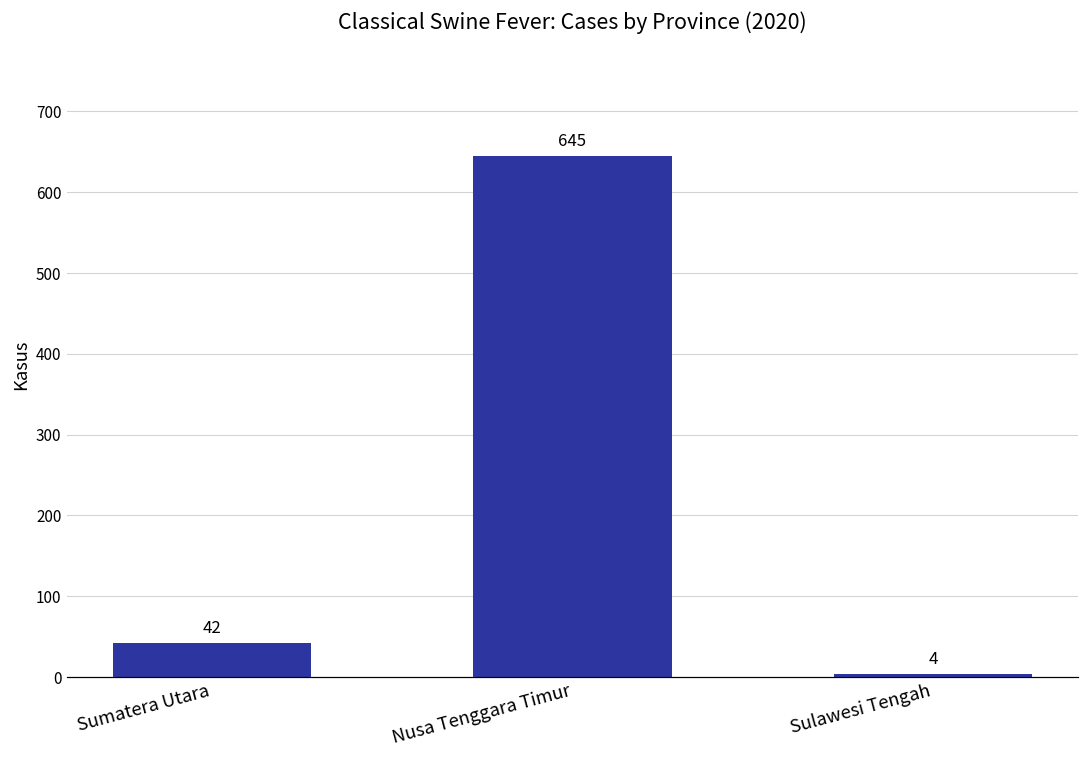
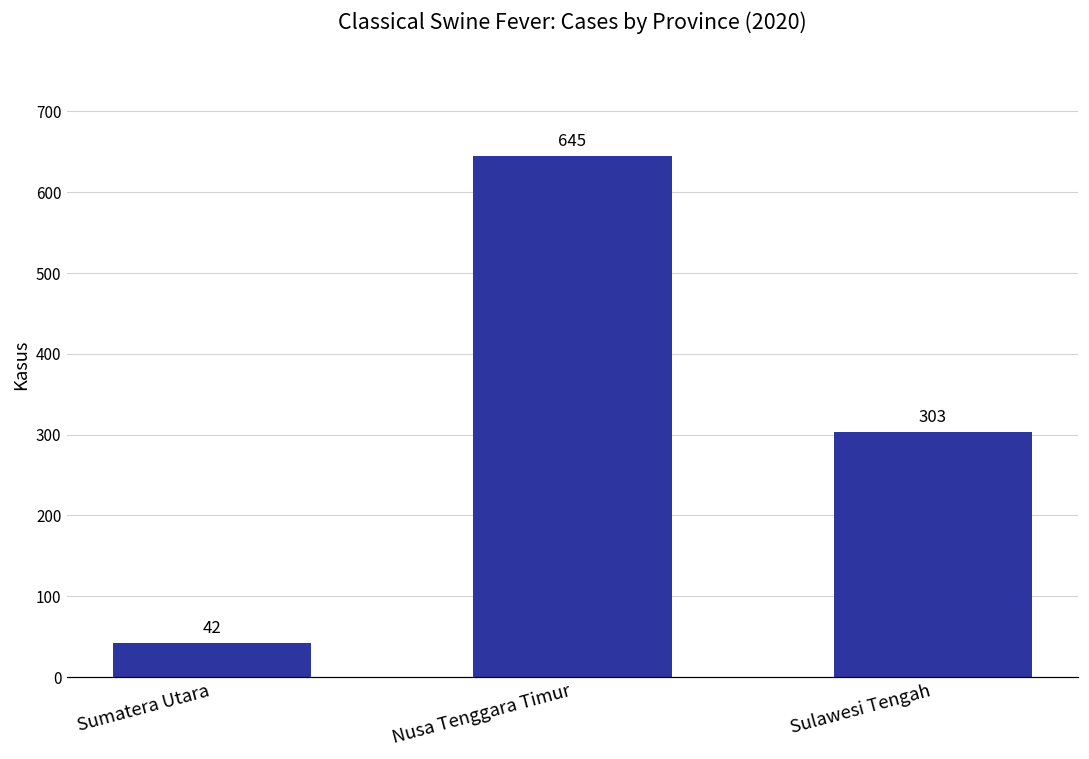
Sulawesi Tengah: 4 -> 303
